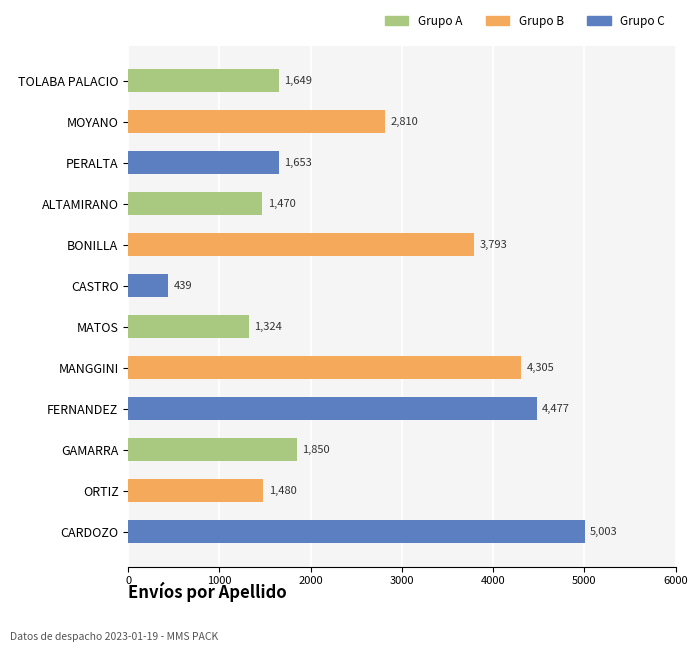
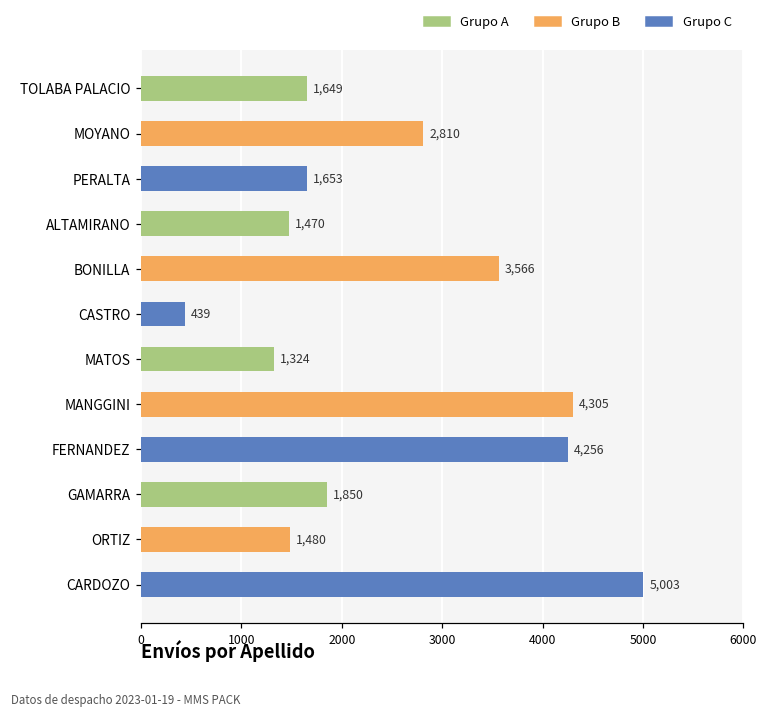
BONILLA: 3,793 -> 3,566
FERNANDEZ: 4,477 -> 4,256
